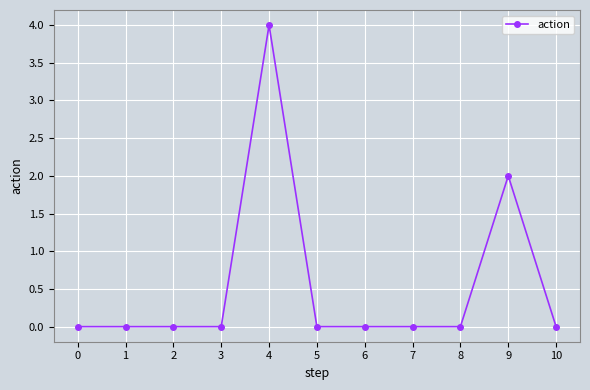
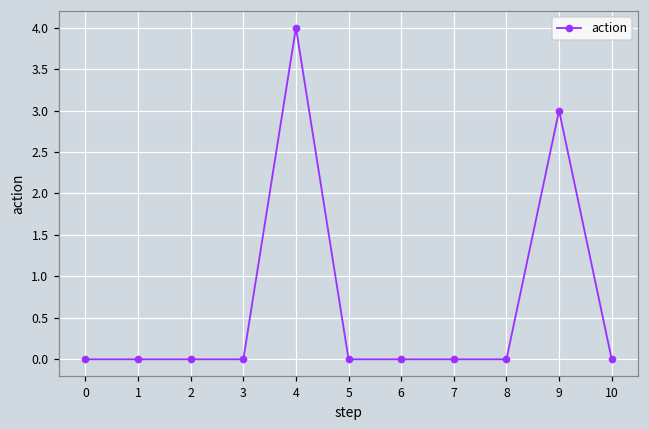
9: 2 -> 3
